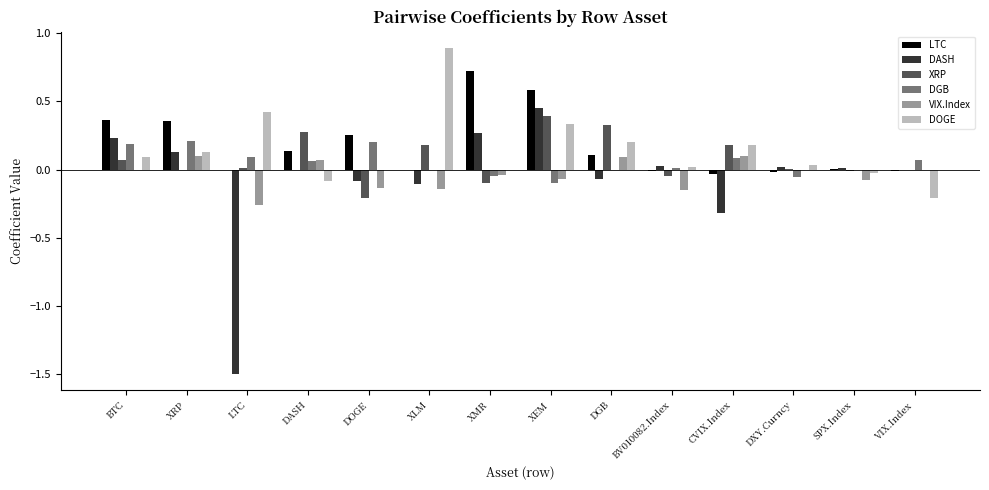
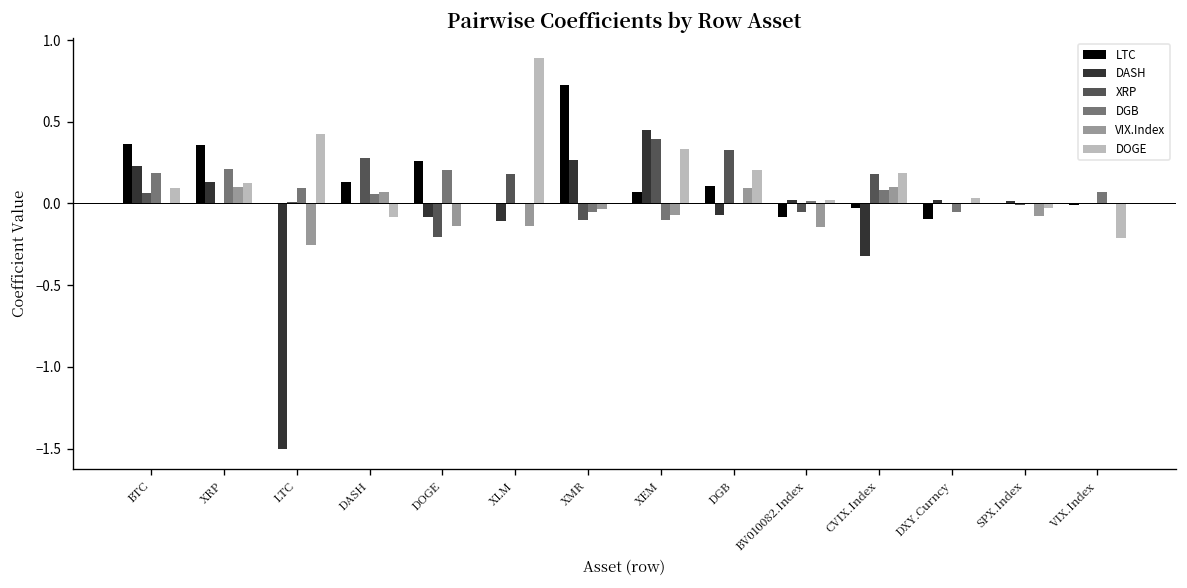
LTC, XEM: 0.58 -> 0.07
LTC, BV010082.Index: -0.01 -> -0.08
LTC, DXY.Curncy: -0.02 -> -0.09
